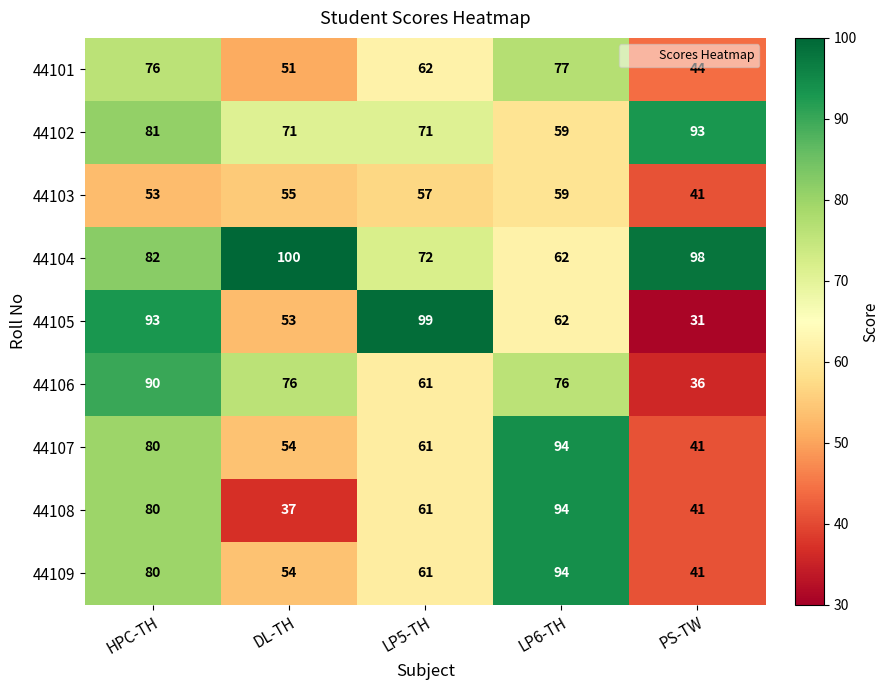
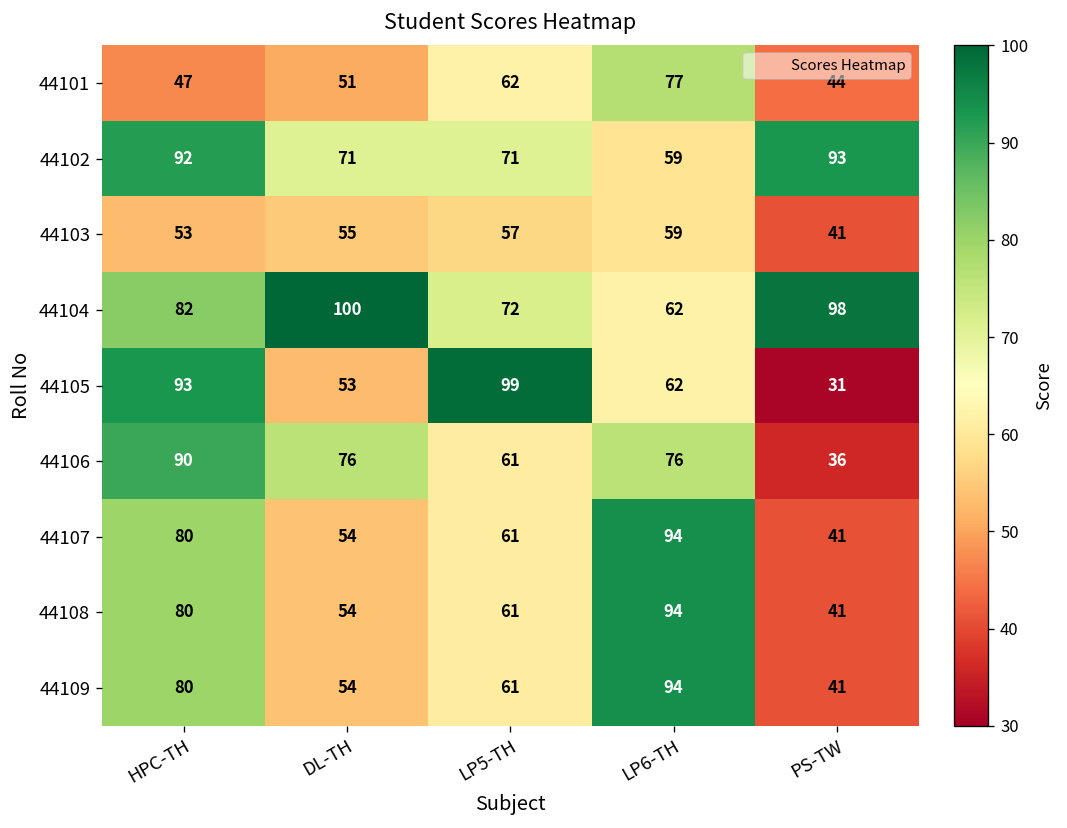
44101, HPC-TH: 76 -> 47
44102, HPC-TH: 81 -> 92
44108, DL-TH: 37 -> 54
